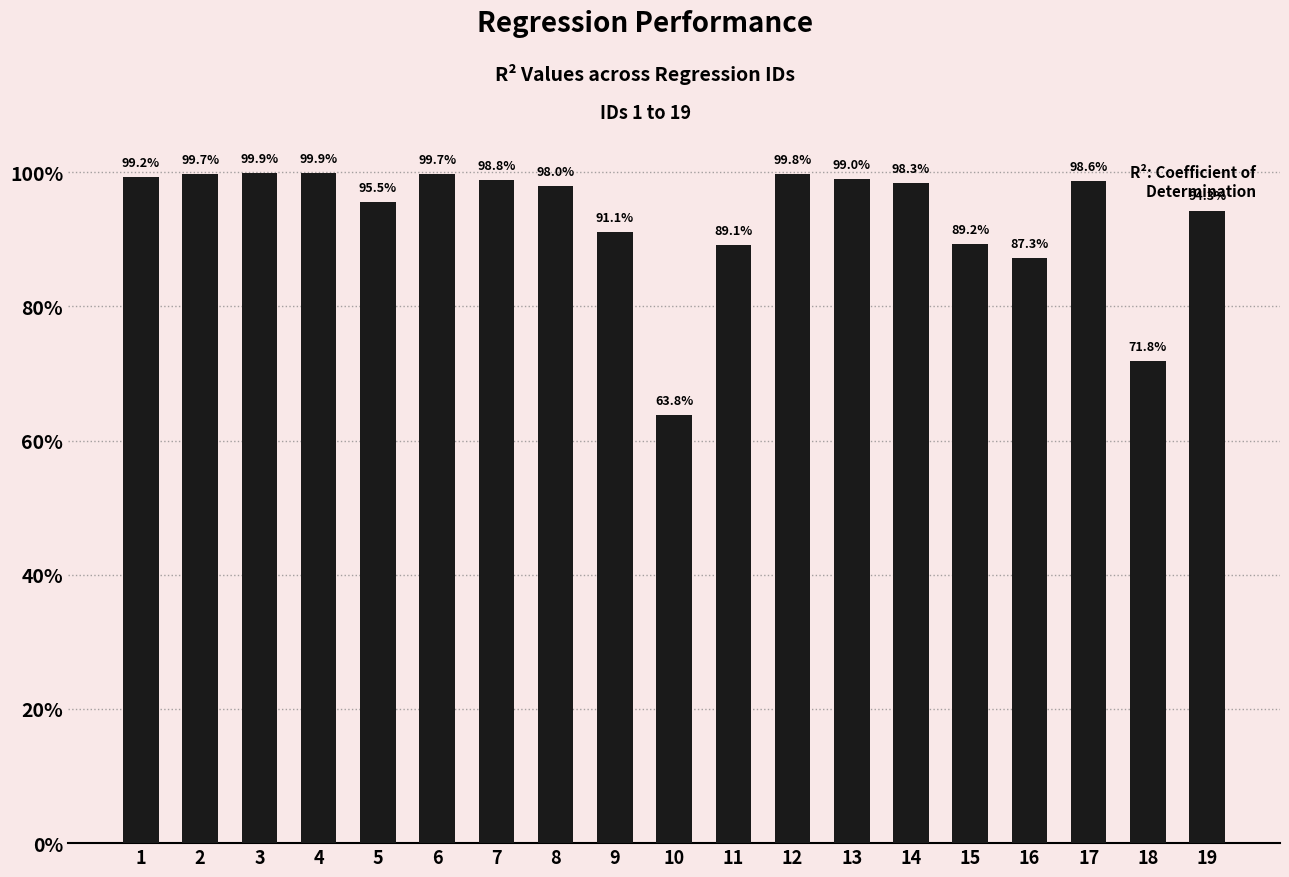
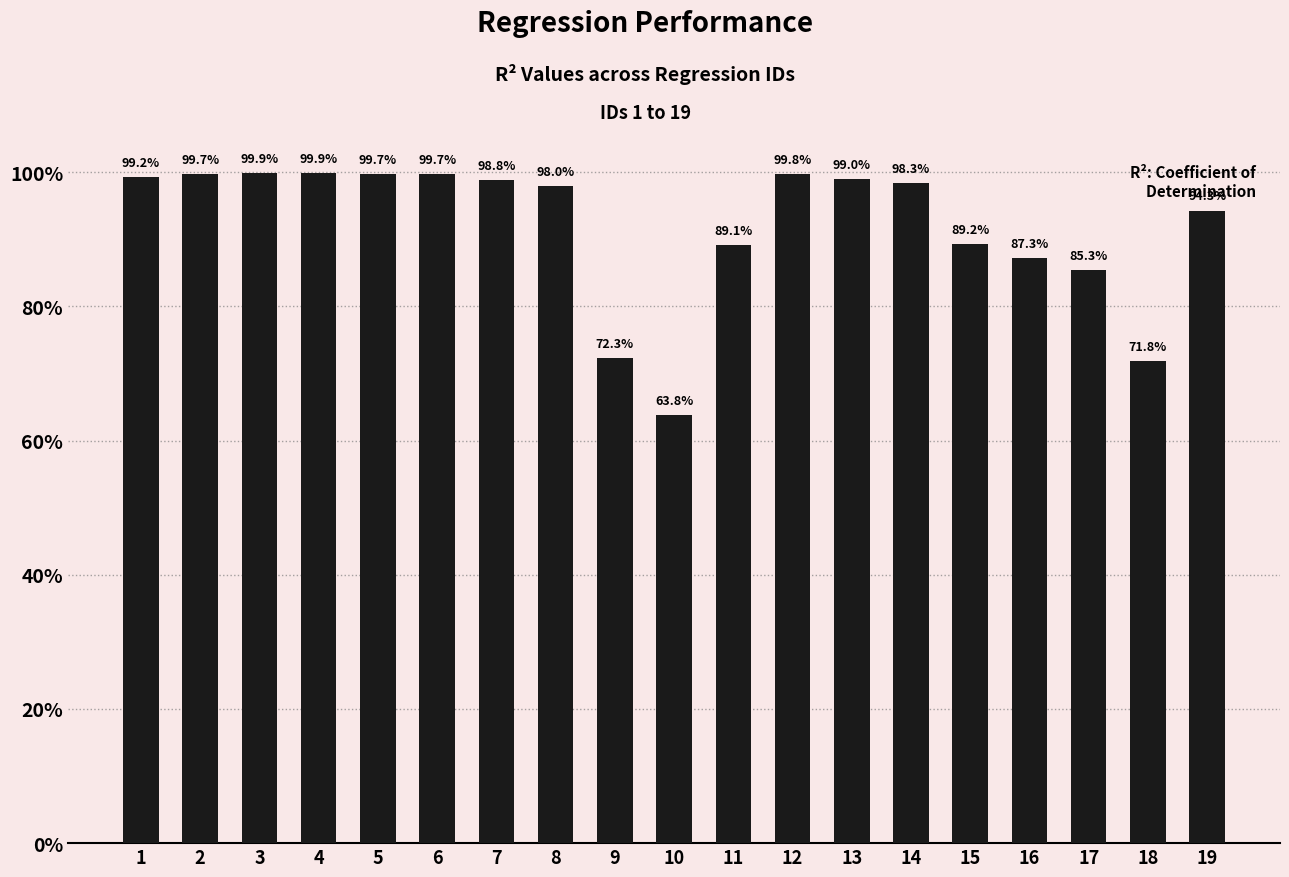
5: 95.5% -> 99.7%
9: 91.1% -> 72.3%
17: 98.6% -> 85.3%
